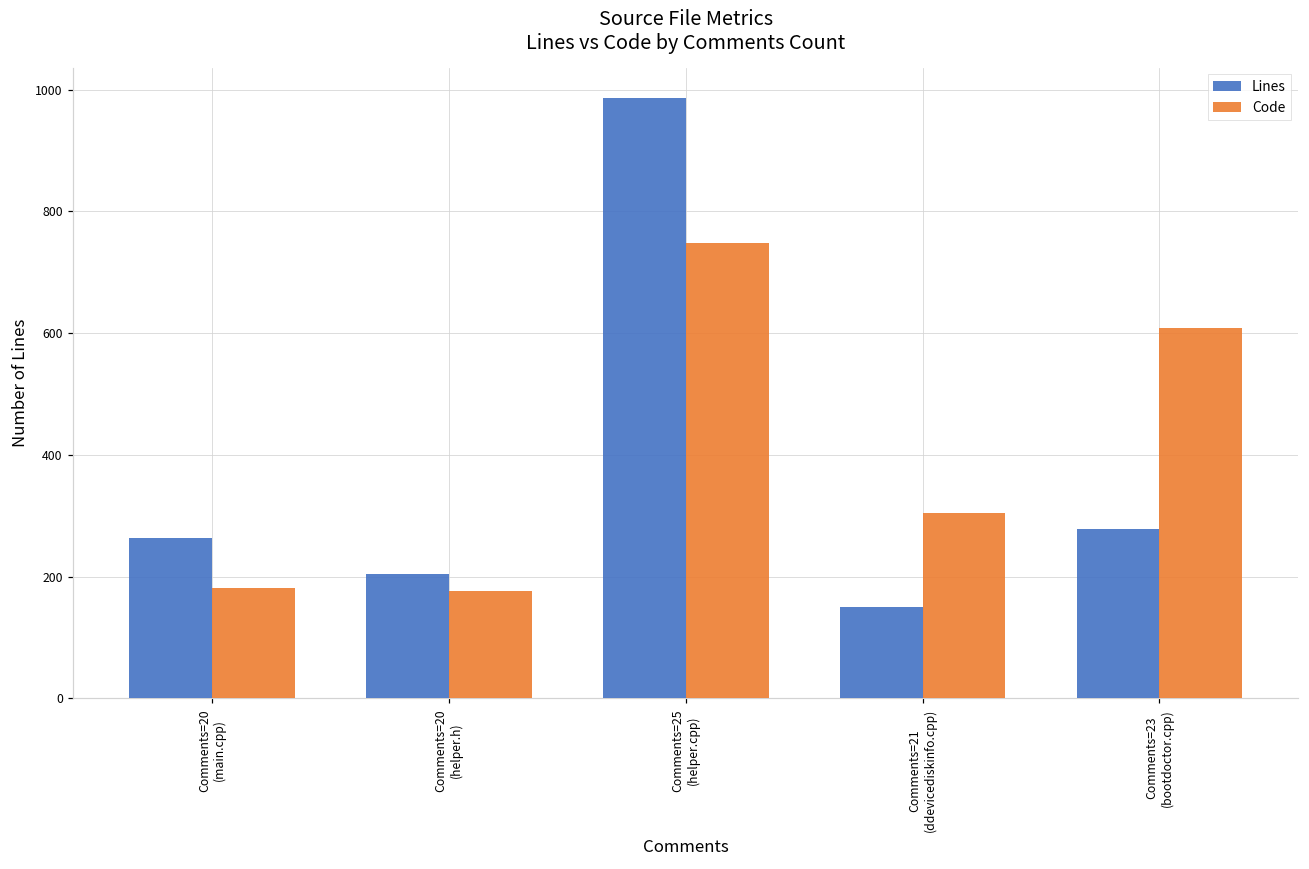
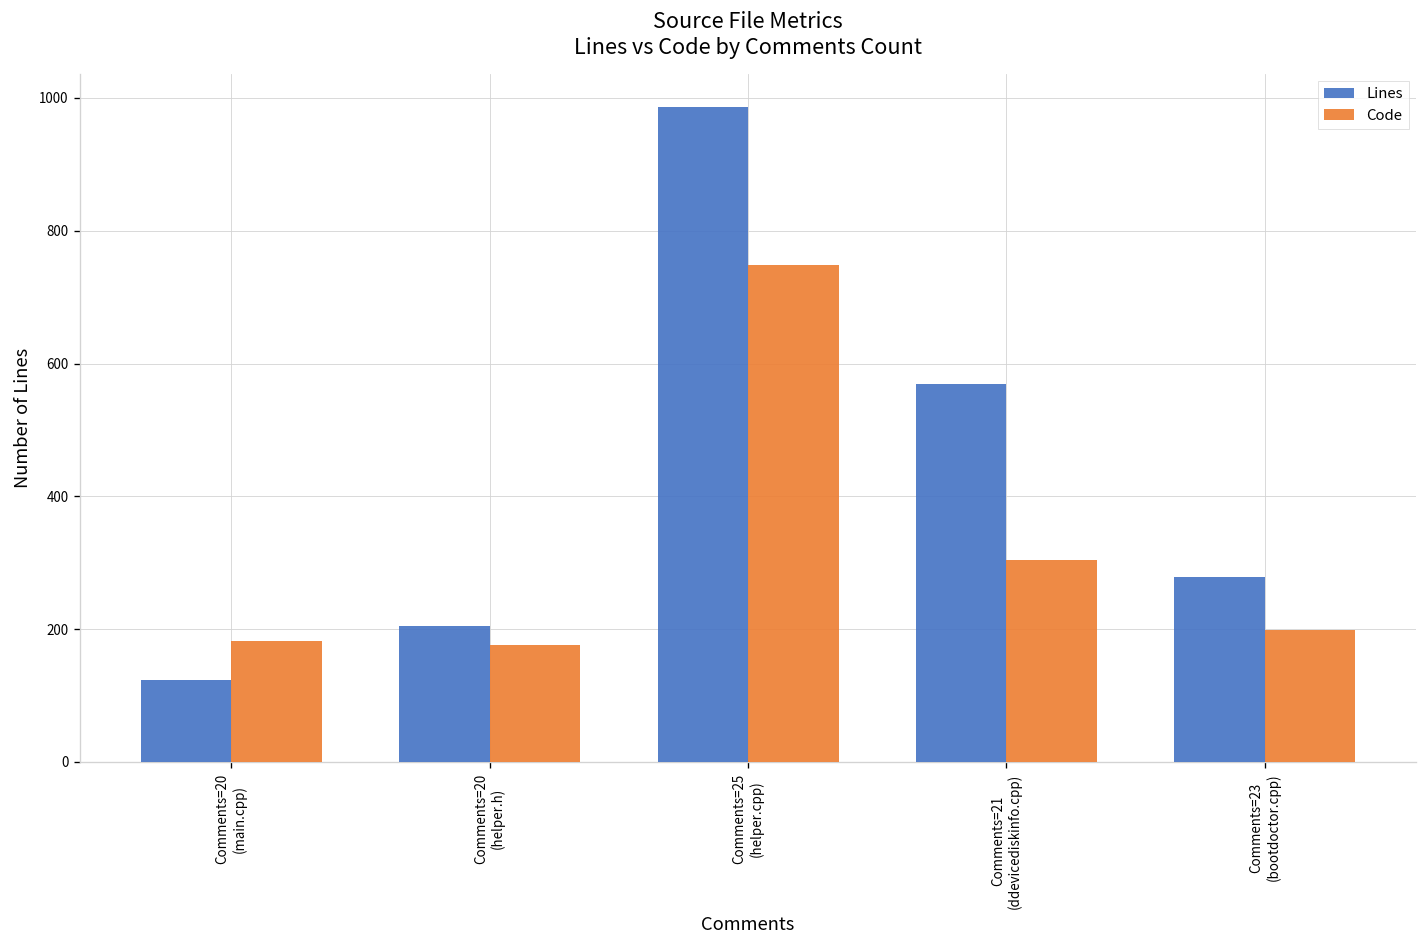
Lines, Comments=20 (main.cpp): 260 -> 120
Lines, Comments=21 (ddevicediskinfo.cpp): 150 -> 570
Code, Comments=23 (bootdoctor.cpp): 610 -> 200
